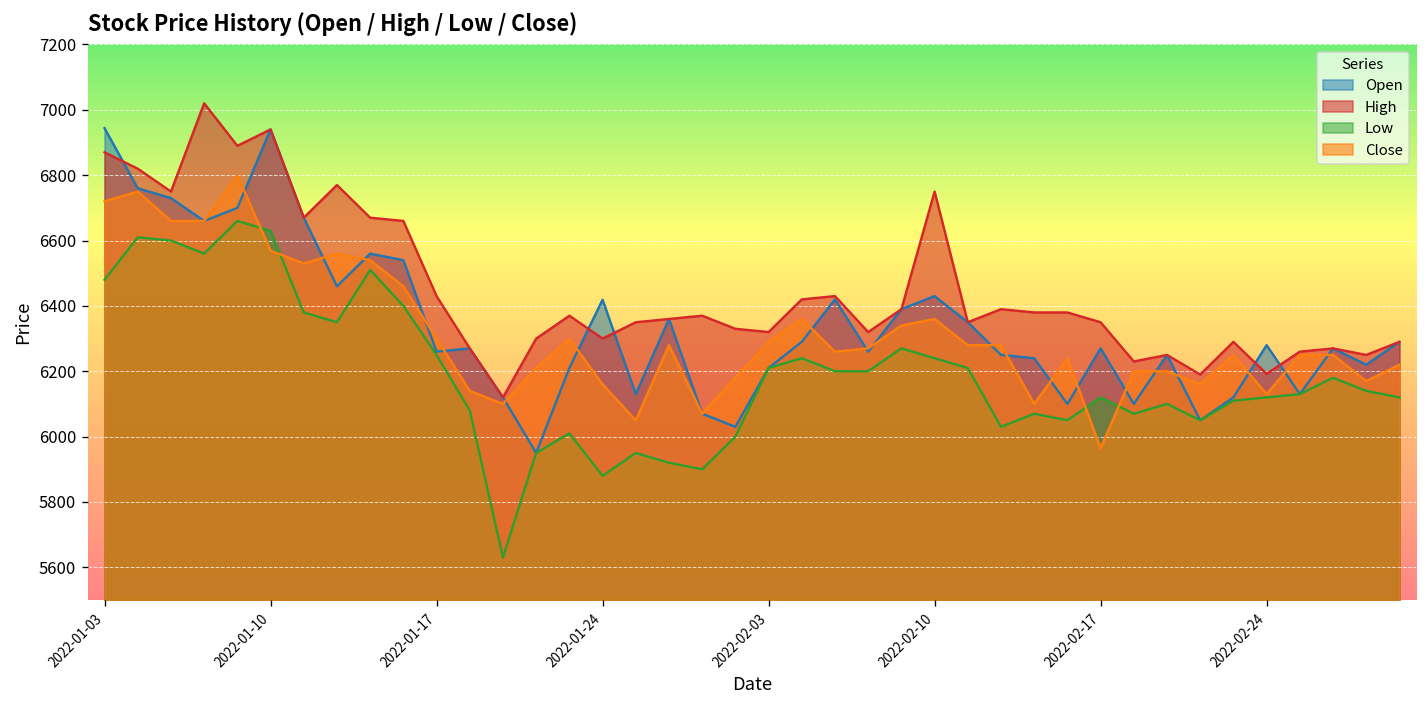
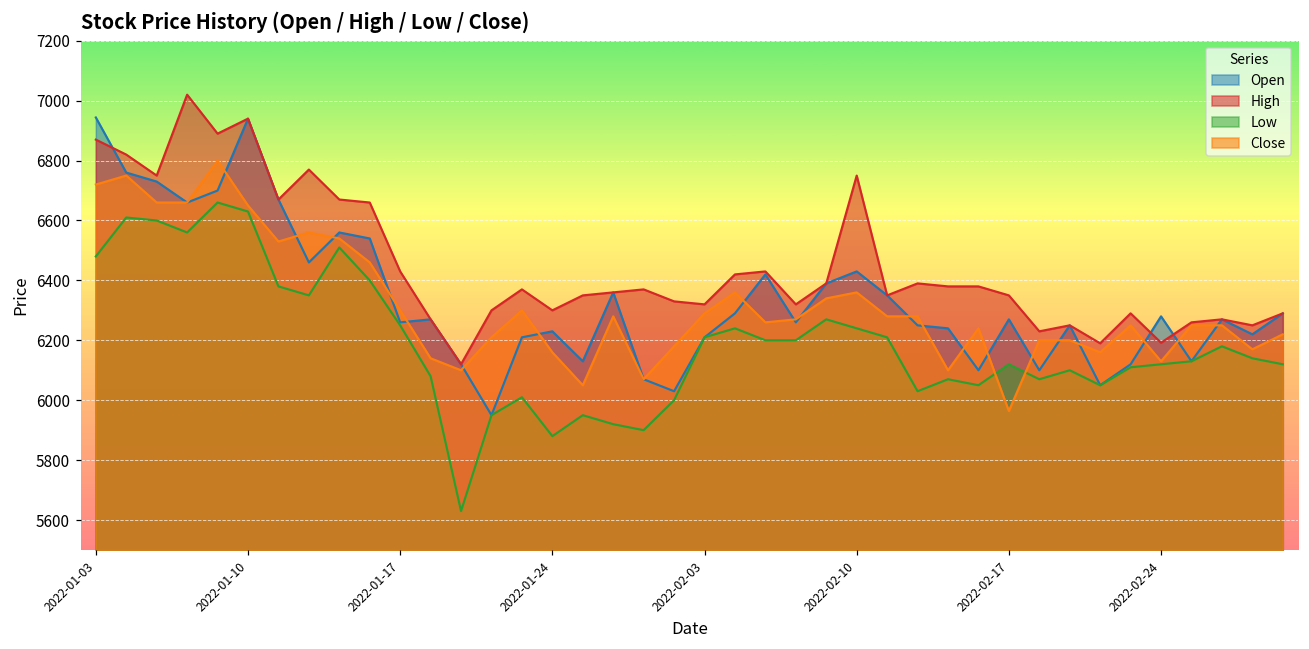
Close, 2022-01-10: 6570 -> 6650
Open, 2022-01-24: 6420 -> 6230
